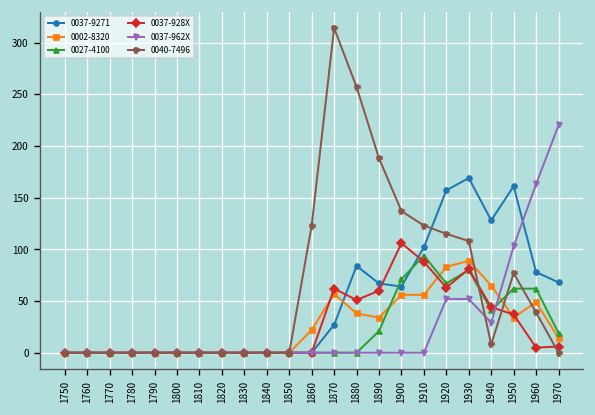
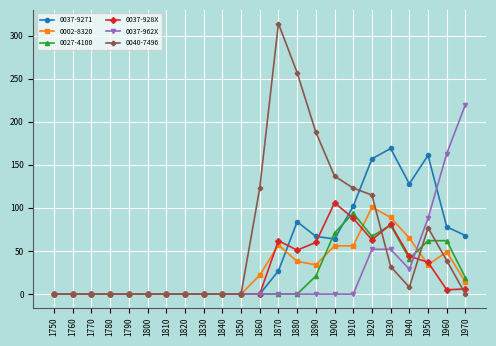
0002-8320, 1920: 80 -> 100
0040-7496, 1930: 110 -> 30
0037-962X, 1950: 100 -> 90
